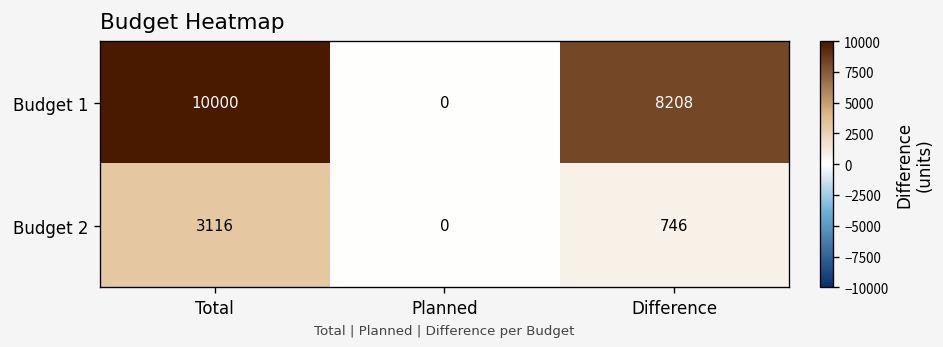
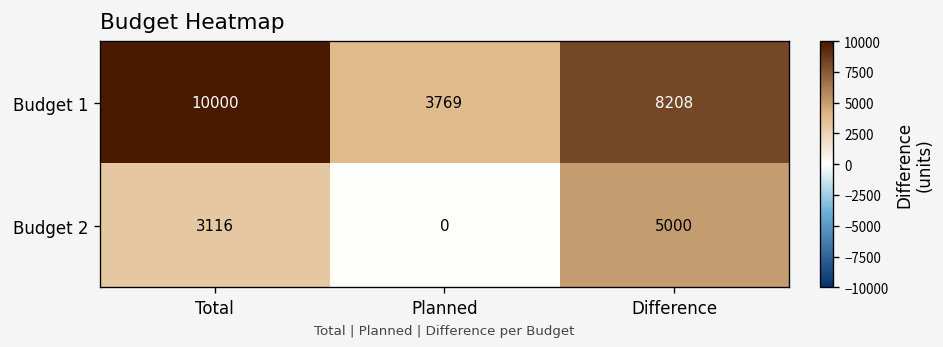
Budget 1, Planned: 0 -> 3769
Budget 2, Difference: 746 -> 5000
